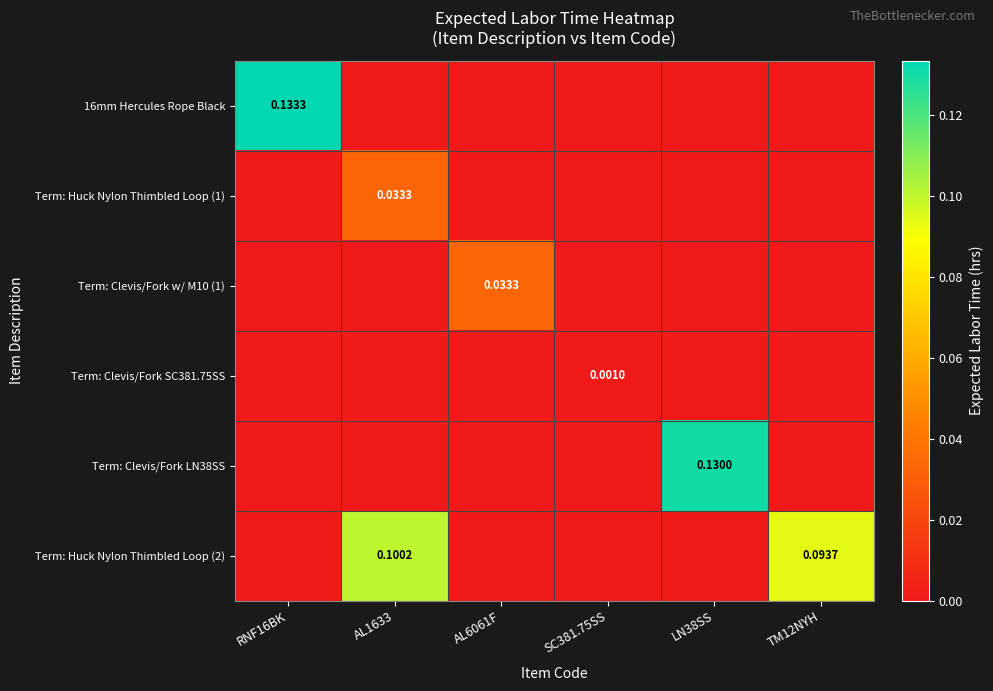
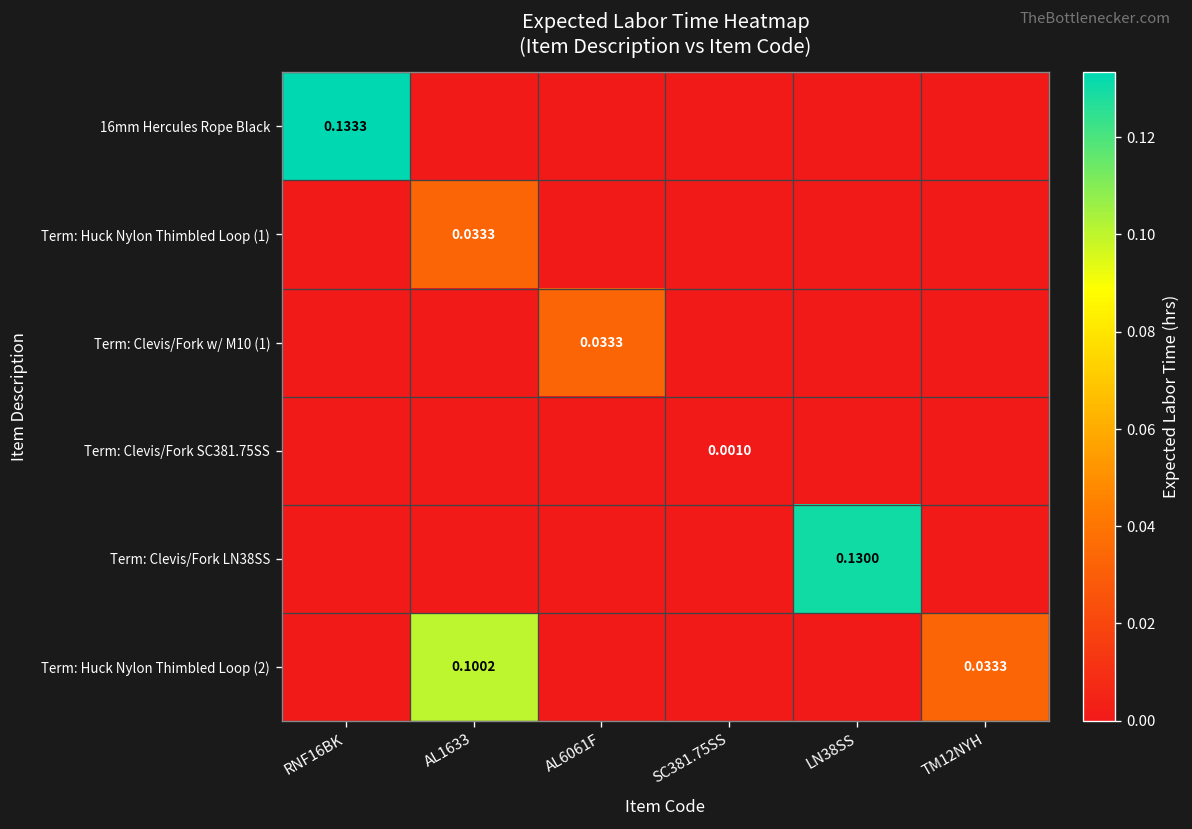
Term: Huck Nylon Thimbled Loop (2), TM12NYH: 0.0937 -> 0.0333
